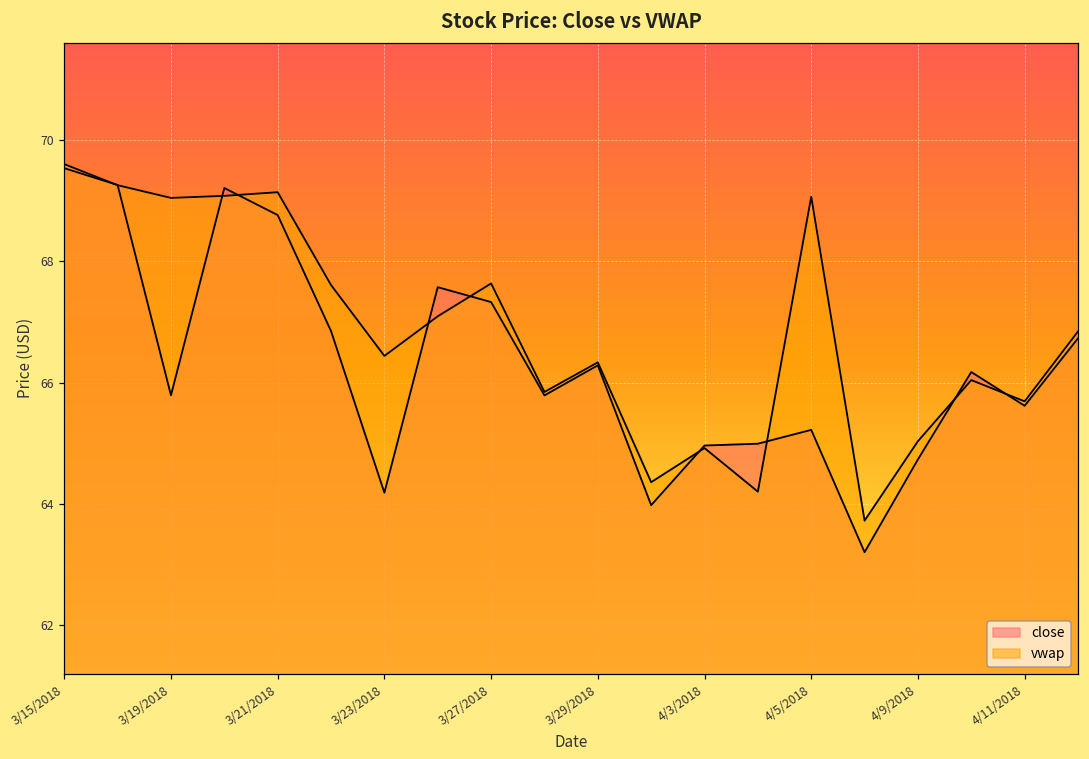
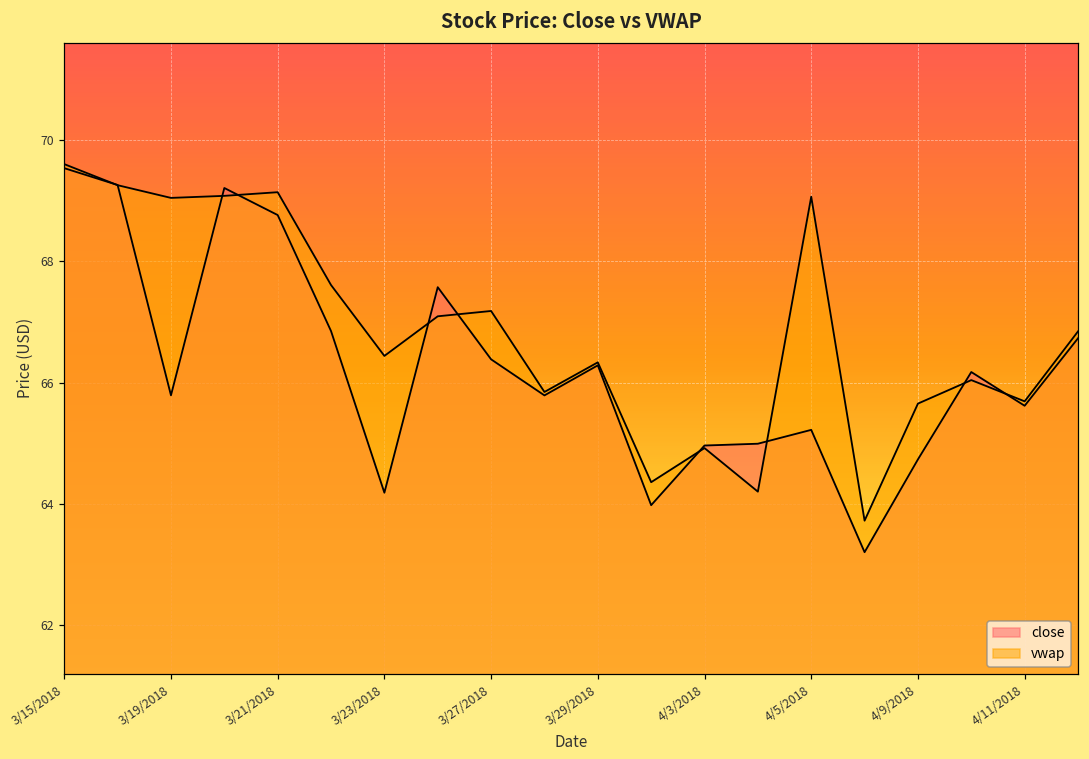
close, 3/27/2018: 67.3 -> 66.4
vwap, 3/27/2018: 67.6 -> 67.2
vwap, 4/9/2018: 65.0 -> 65.7
